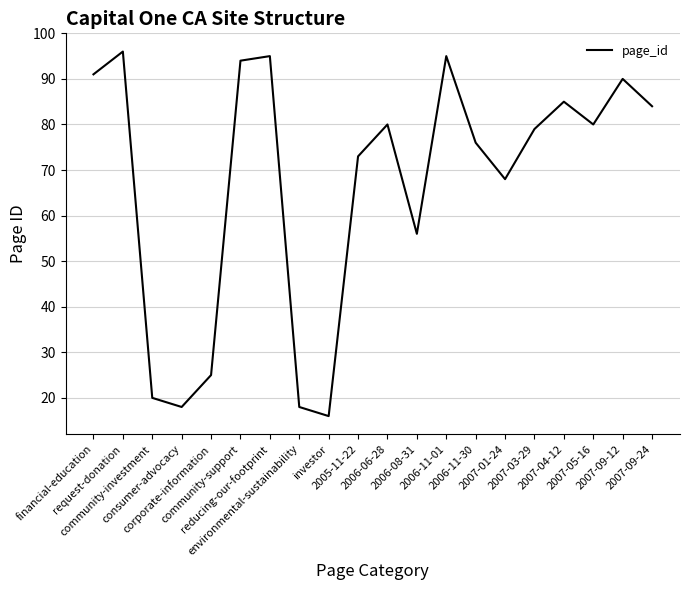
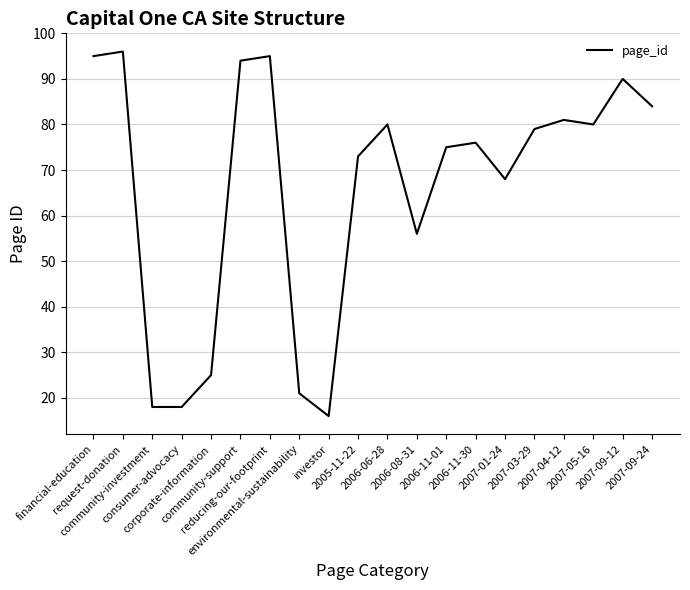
financial-education: 91 -> 95
community-investment: 20 -> 18
environmental-sustainability: 18 -> 21
2006-11-01: 95 -> 75
2007-04-12: 85 -> 81
